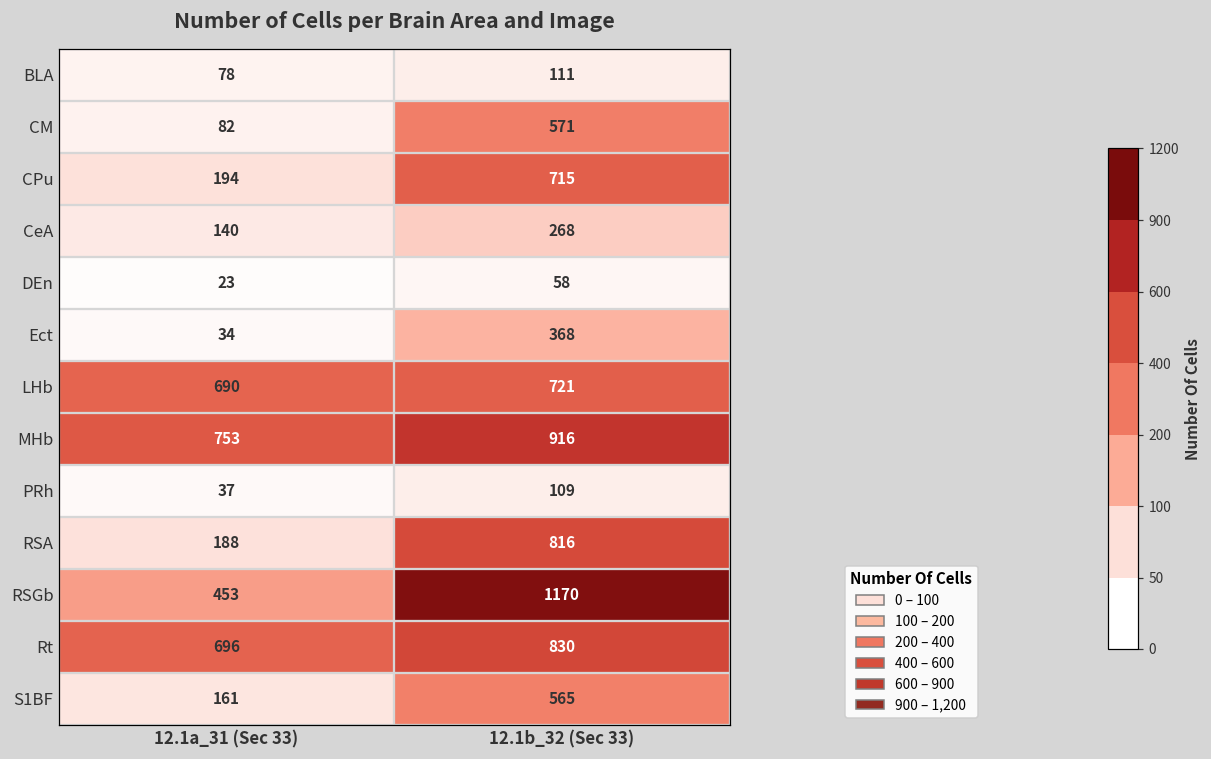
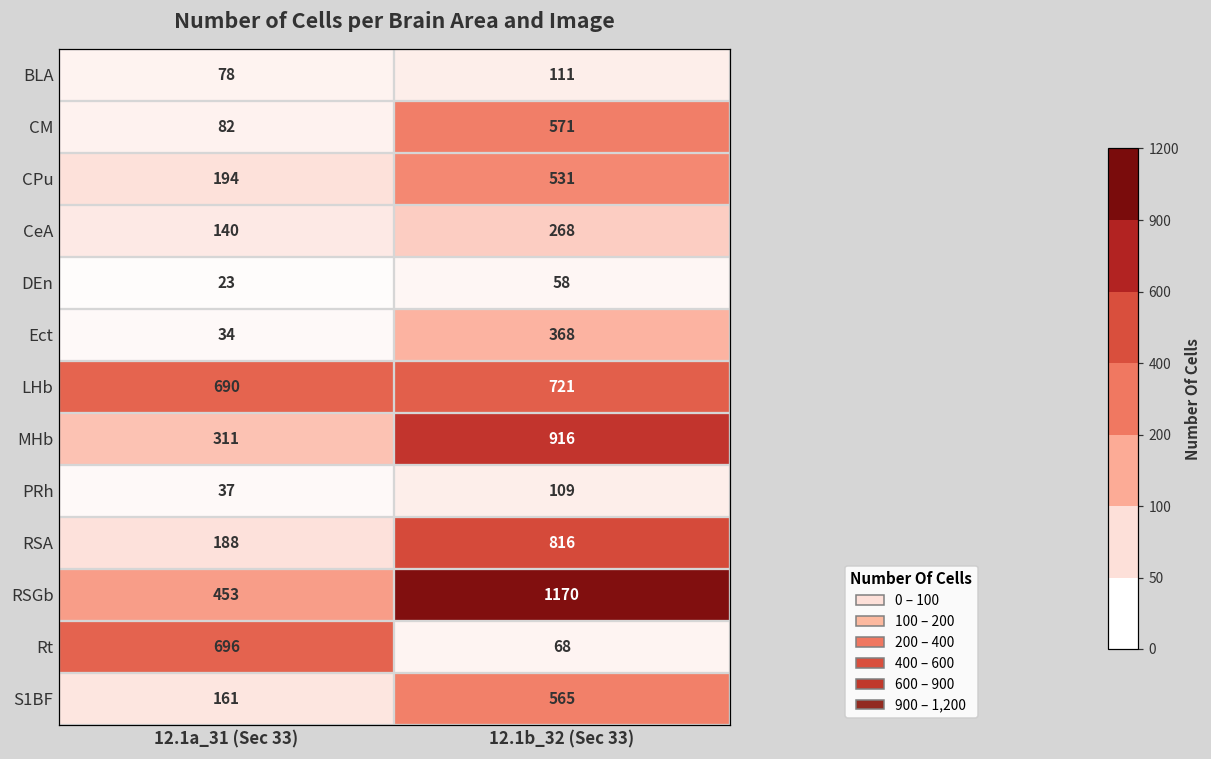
Number of Cells per Brain Area and Image, CPu, 12.1b_32 (Sec 33): 715 -> 531
Number of Cells per Brain Area and Image, MHb, 12.1a_31 (Sec 33): 753 -> 311
Number of Cells per Brain Area and Image, Rt, 12.1b_32 (Sec 33): 830 -> 68
